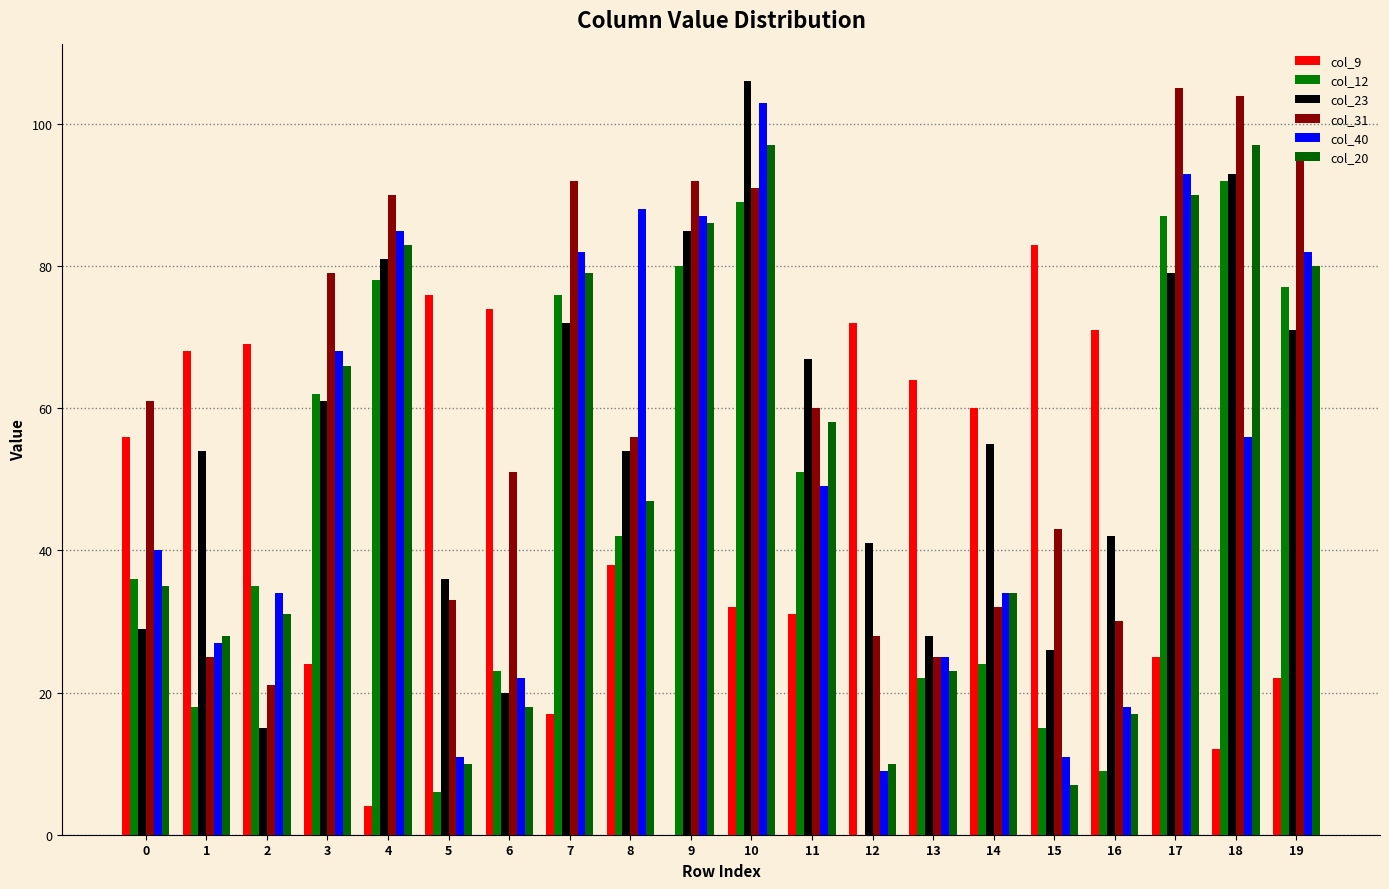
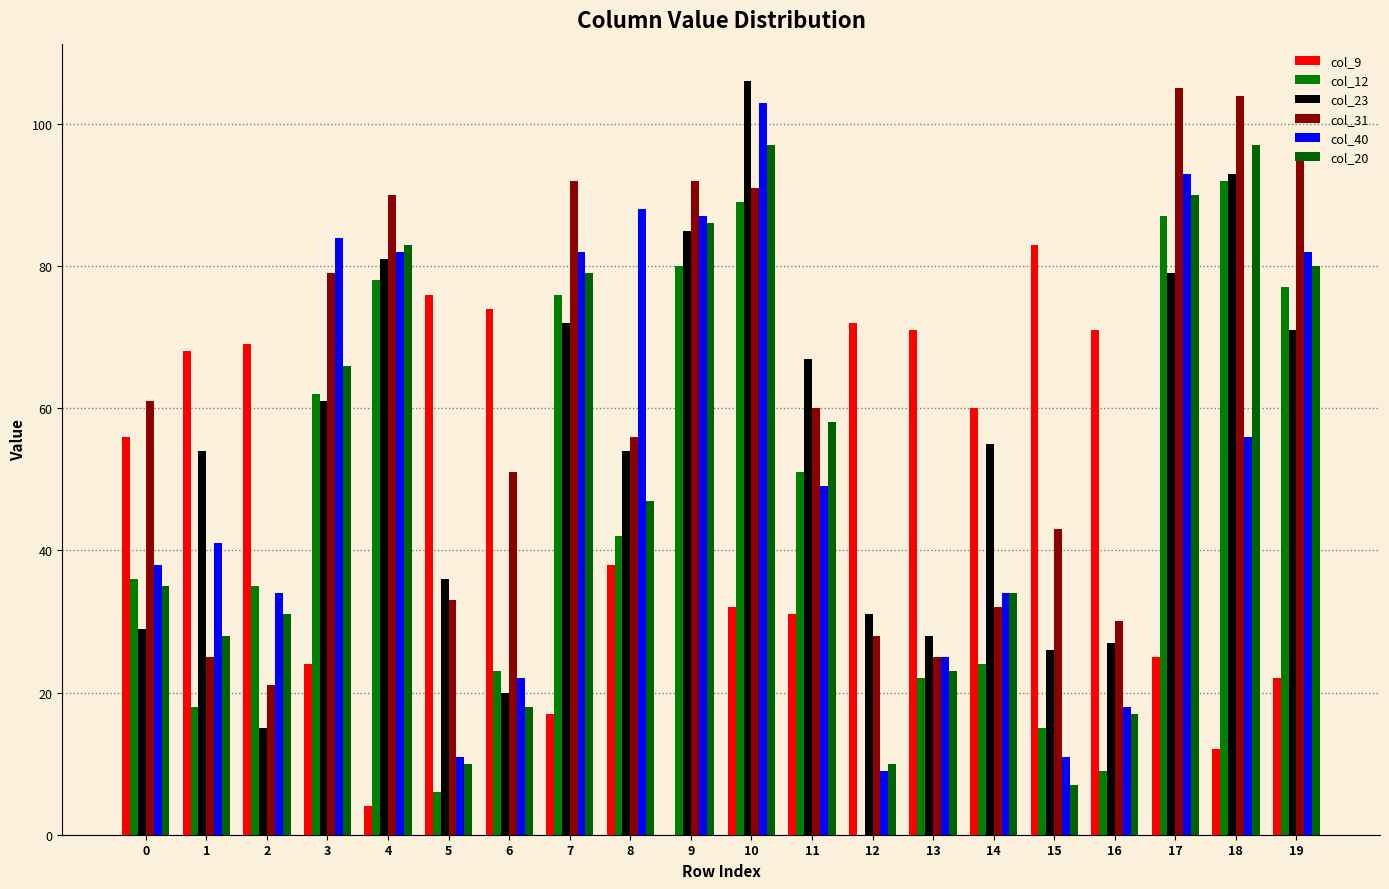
col_40, 0: 40 -> 38
col_40, 1: 27 -> 41
col_40, 3: 68 -> 84
col_40, 4: 85 -> 82
col_23, 12: 41 -> 31
col_9, 13: 64 -> 71
col_23, 16: 42 -> 27
